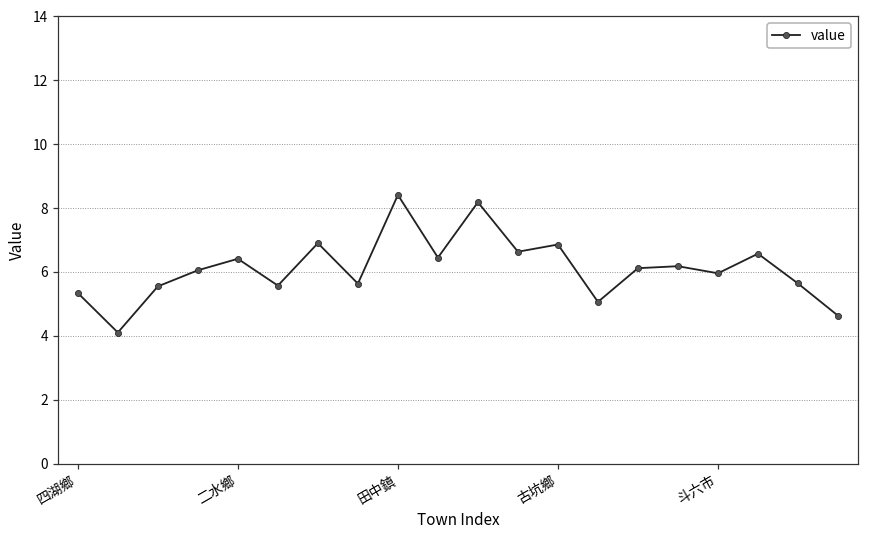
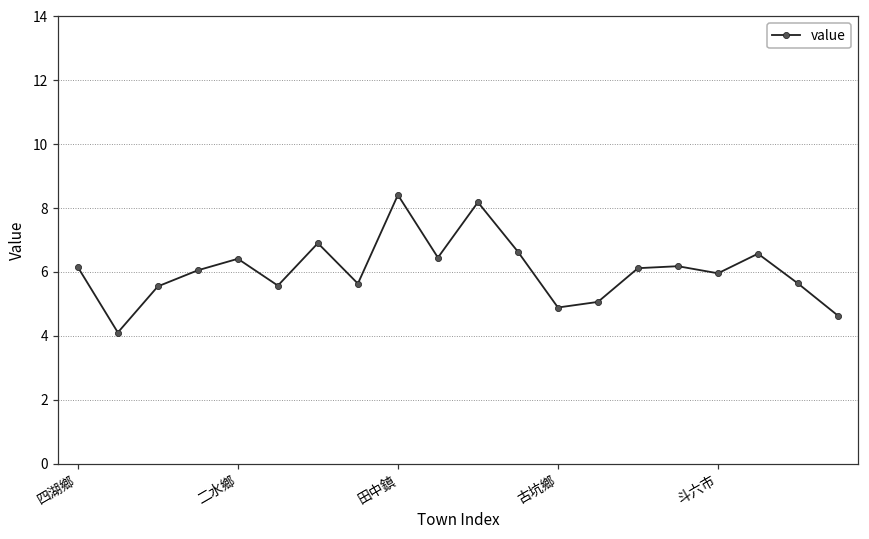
四湖鄉: 5.3 -> 6.2
古坑鄉: 6.9 -> 4.9
